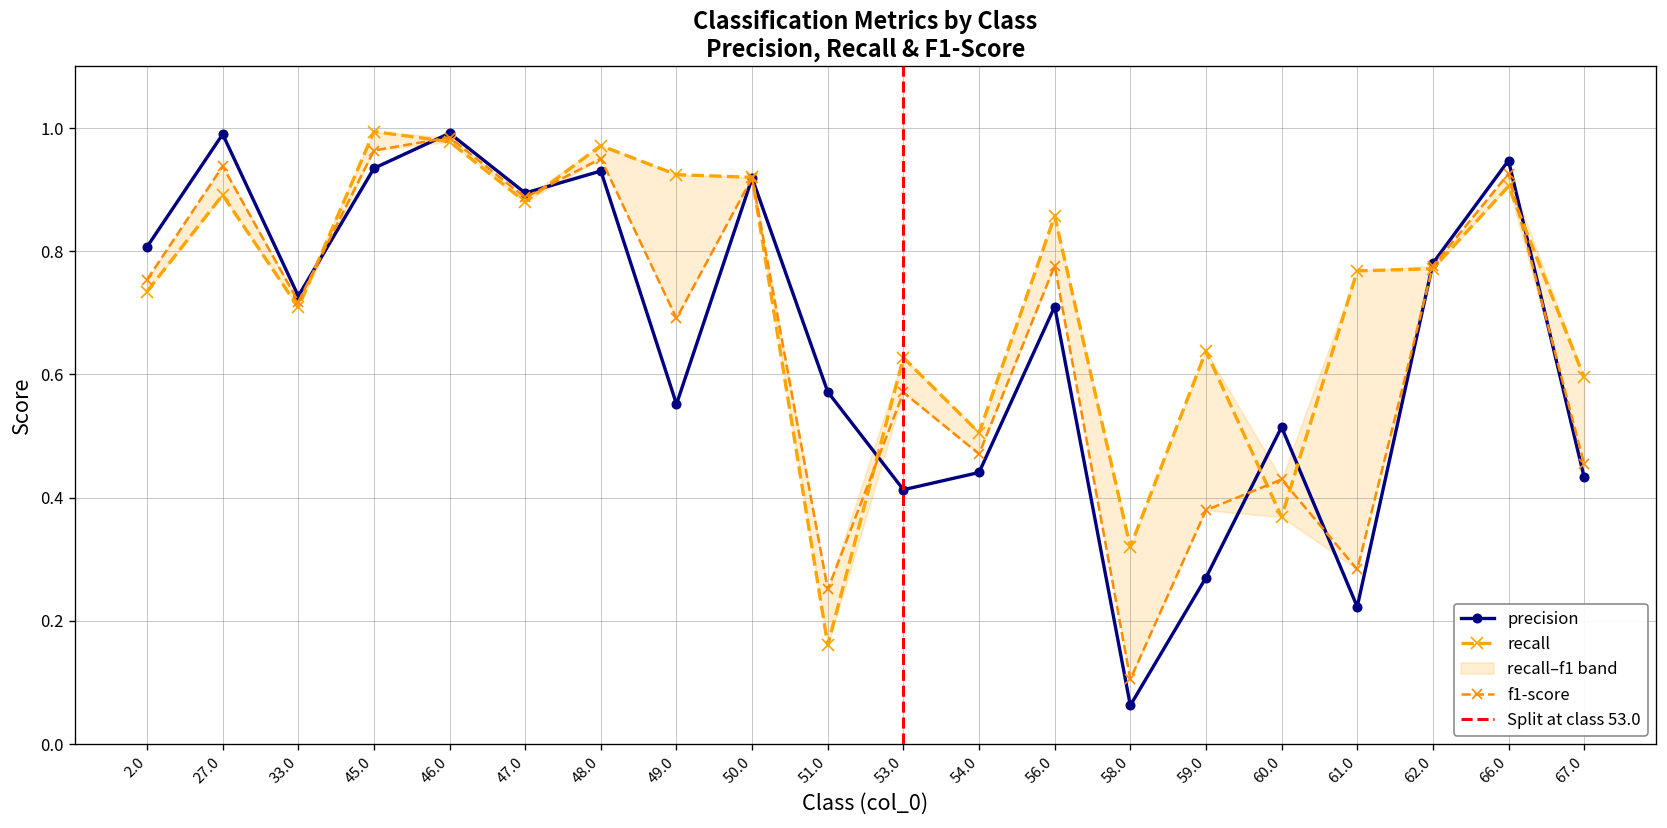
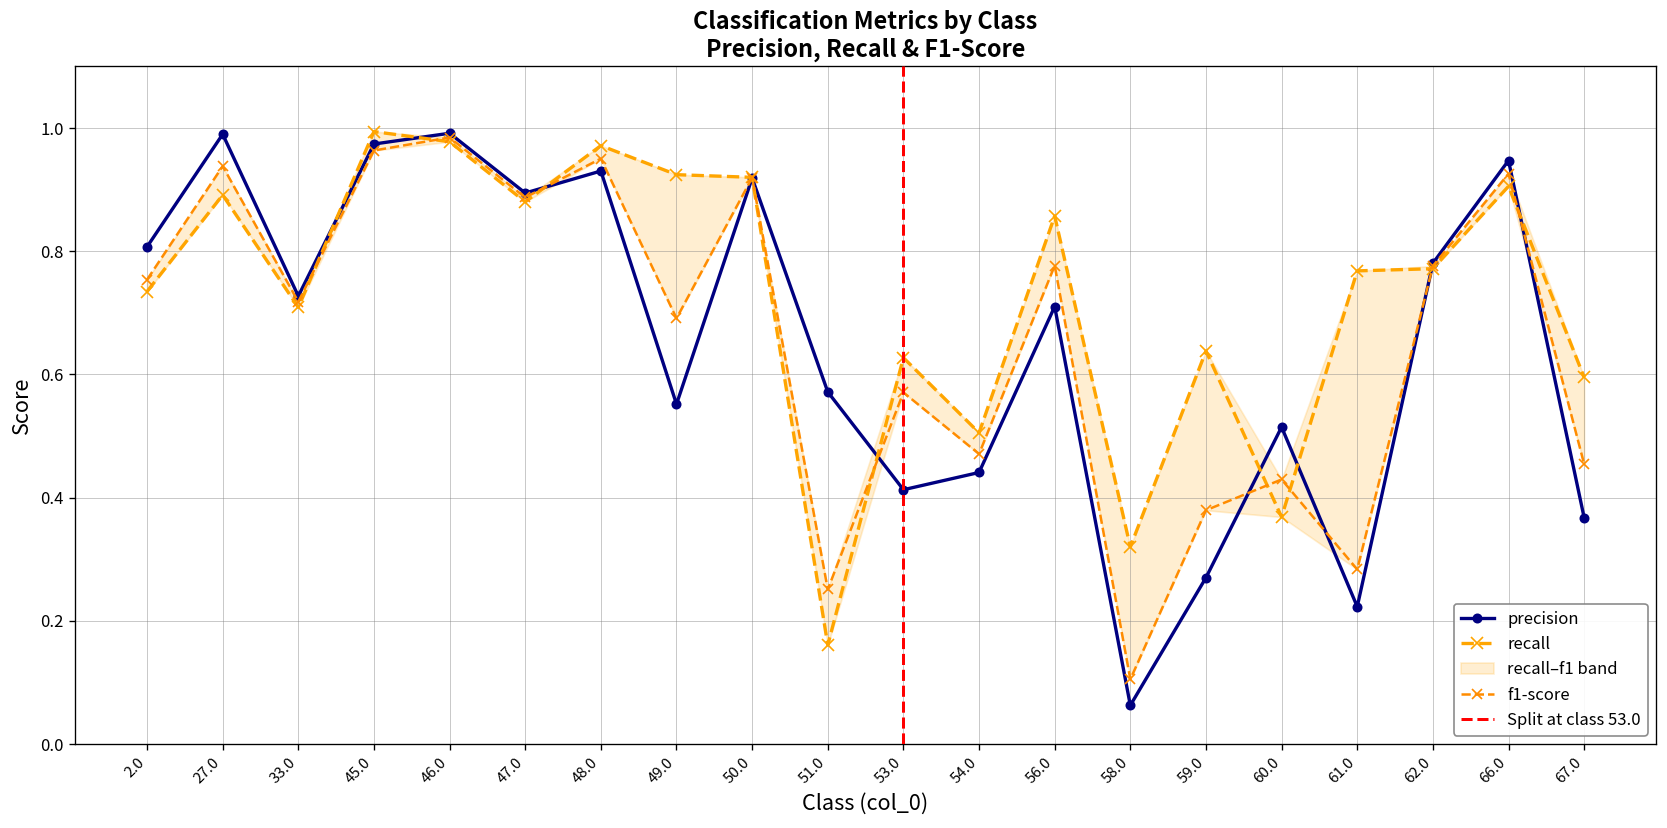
precision, 45.0: 0.93 -> 0.97
precision, 67.0: 0.43 -> 0.37
